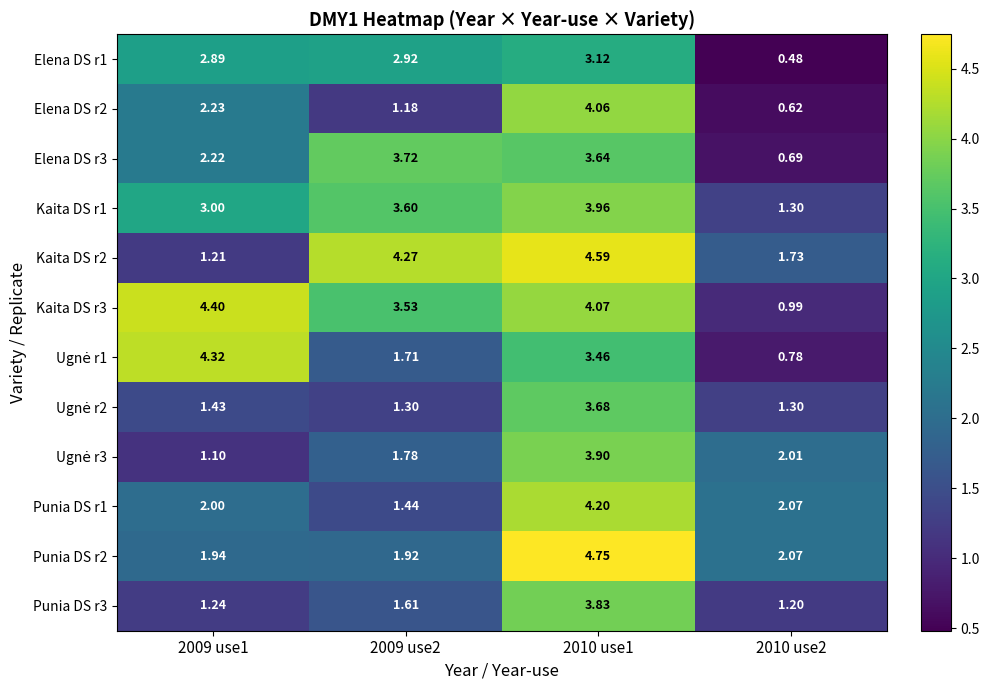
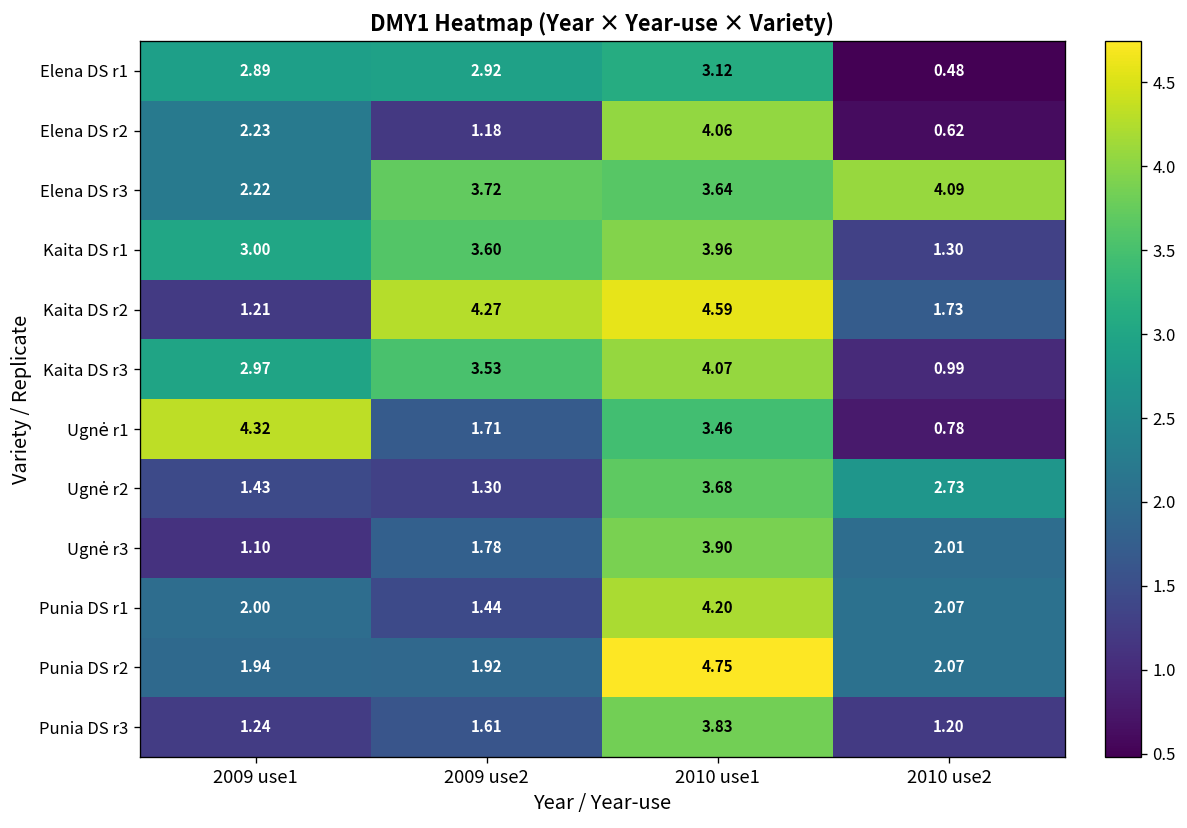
Elena DS r3, 2010 use2: 0.69 -> 4.09
Kaita DS r3, 2009 use1: 4.40 -> 2.97
Ugnė r2, 2010 use2: 1.30 -> 2.73
